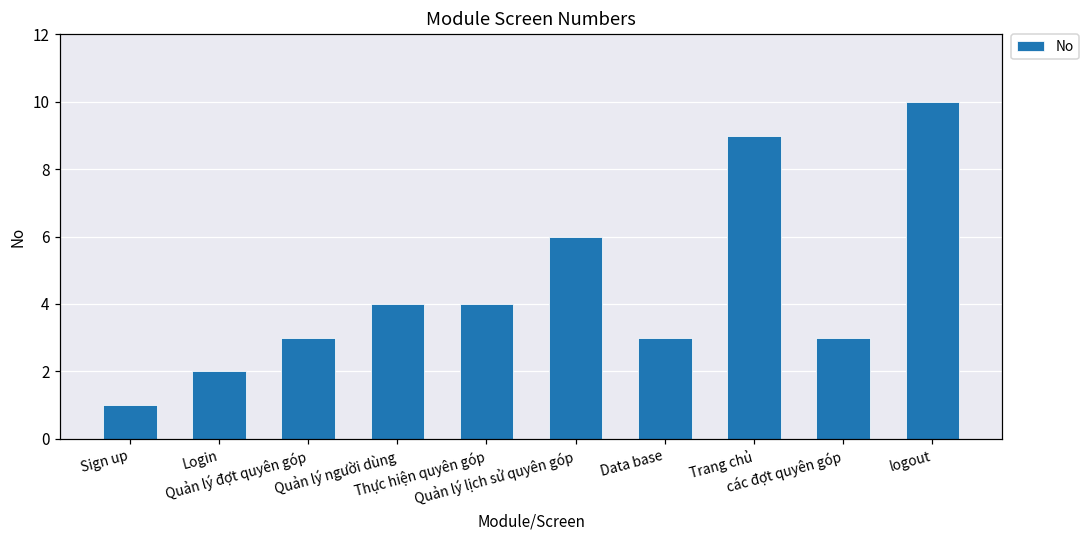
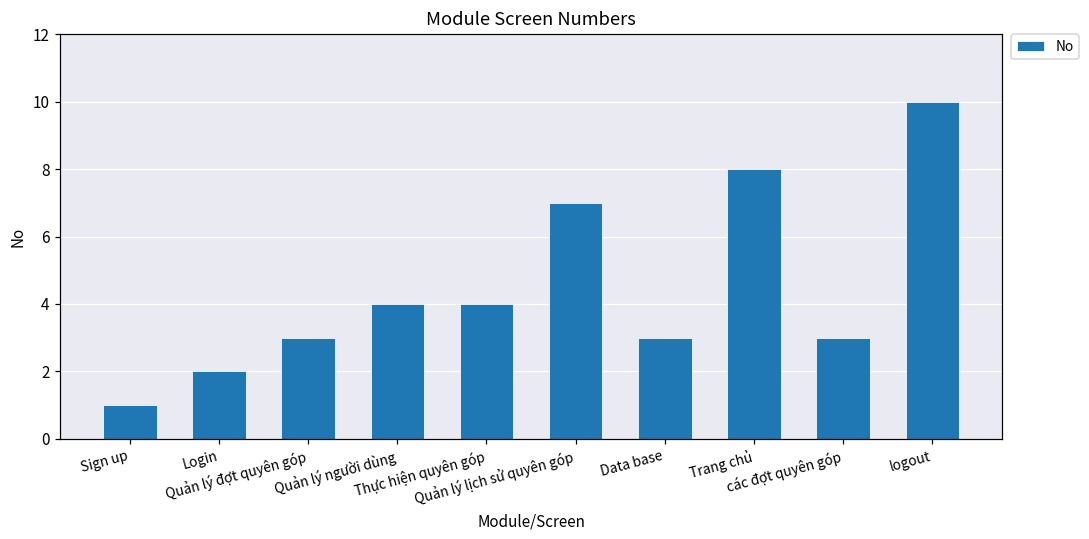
Quản lý lịch sử quyên góp: 6 -> 7
Trang chủ: 9 -> 8
